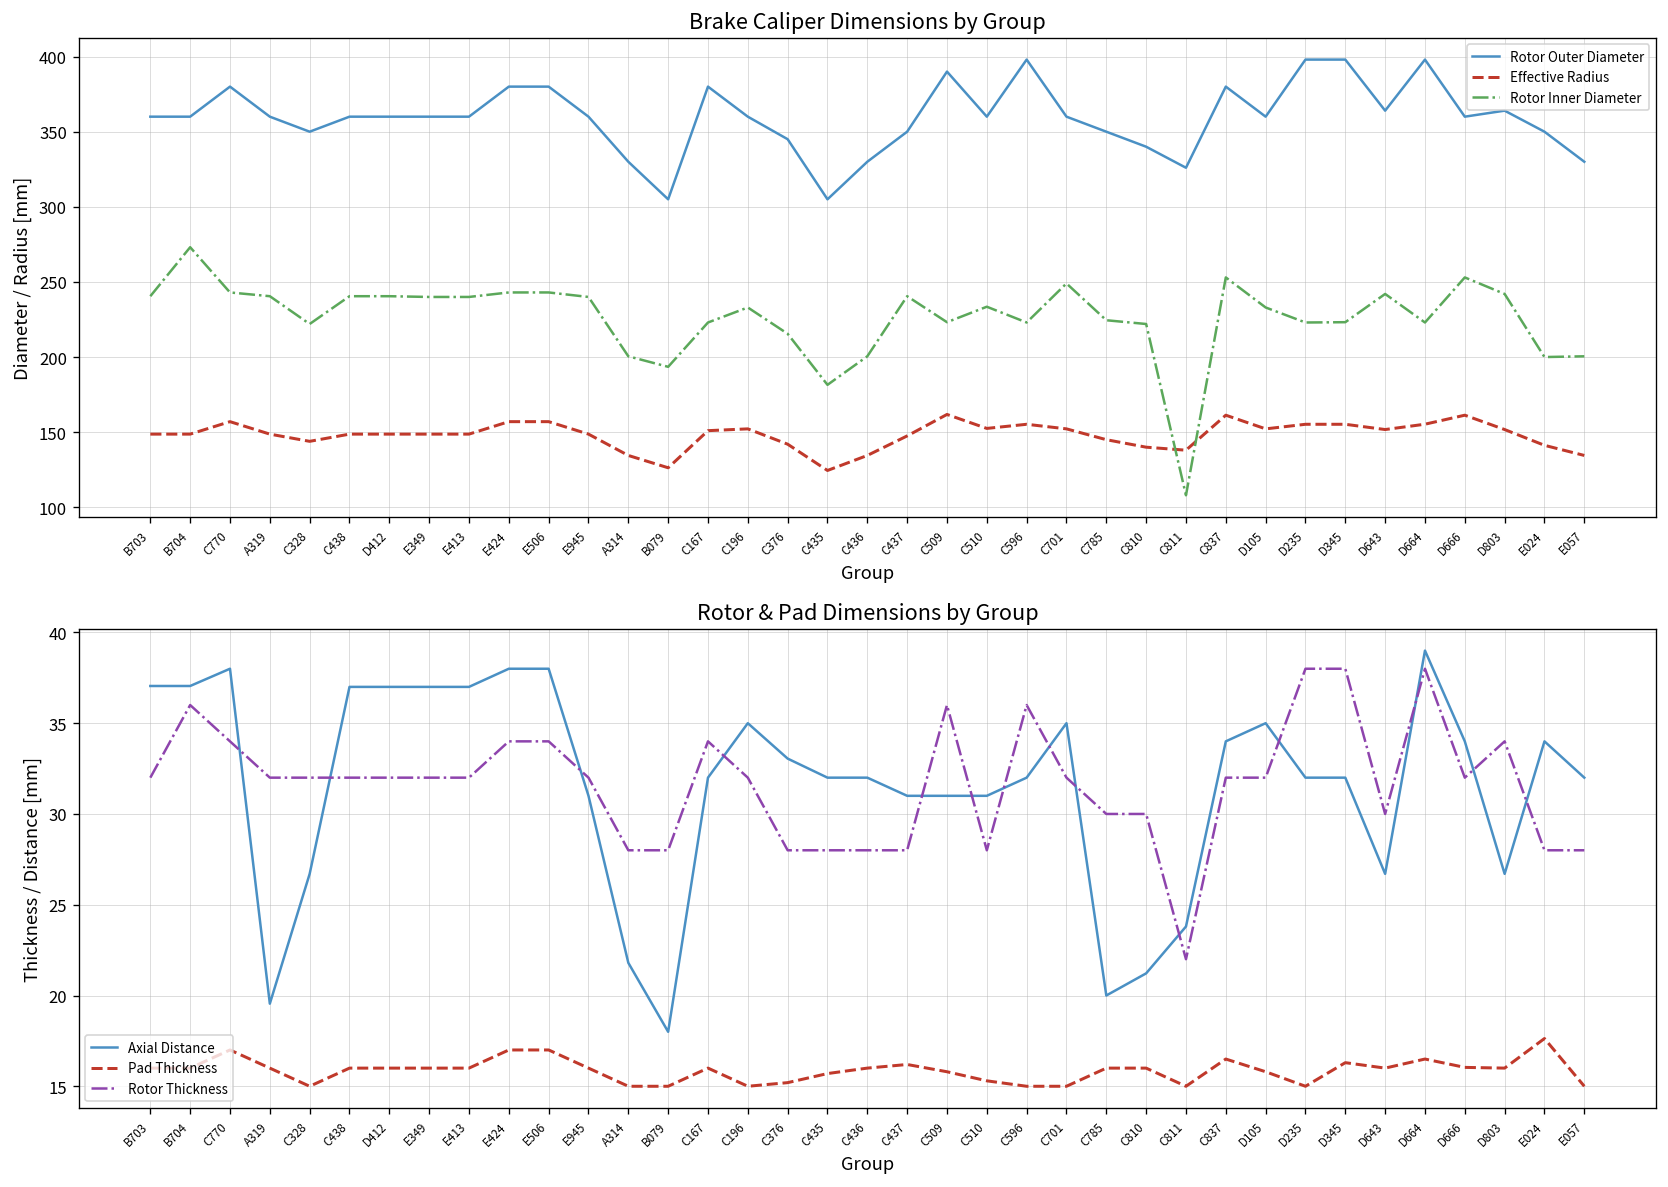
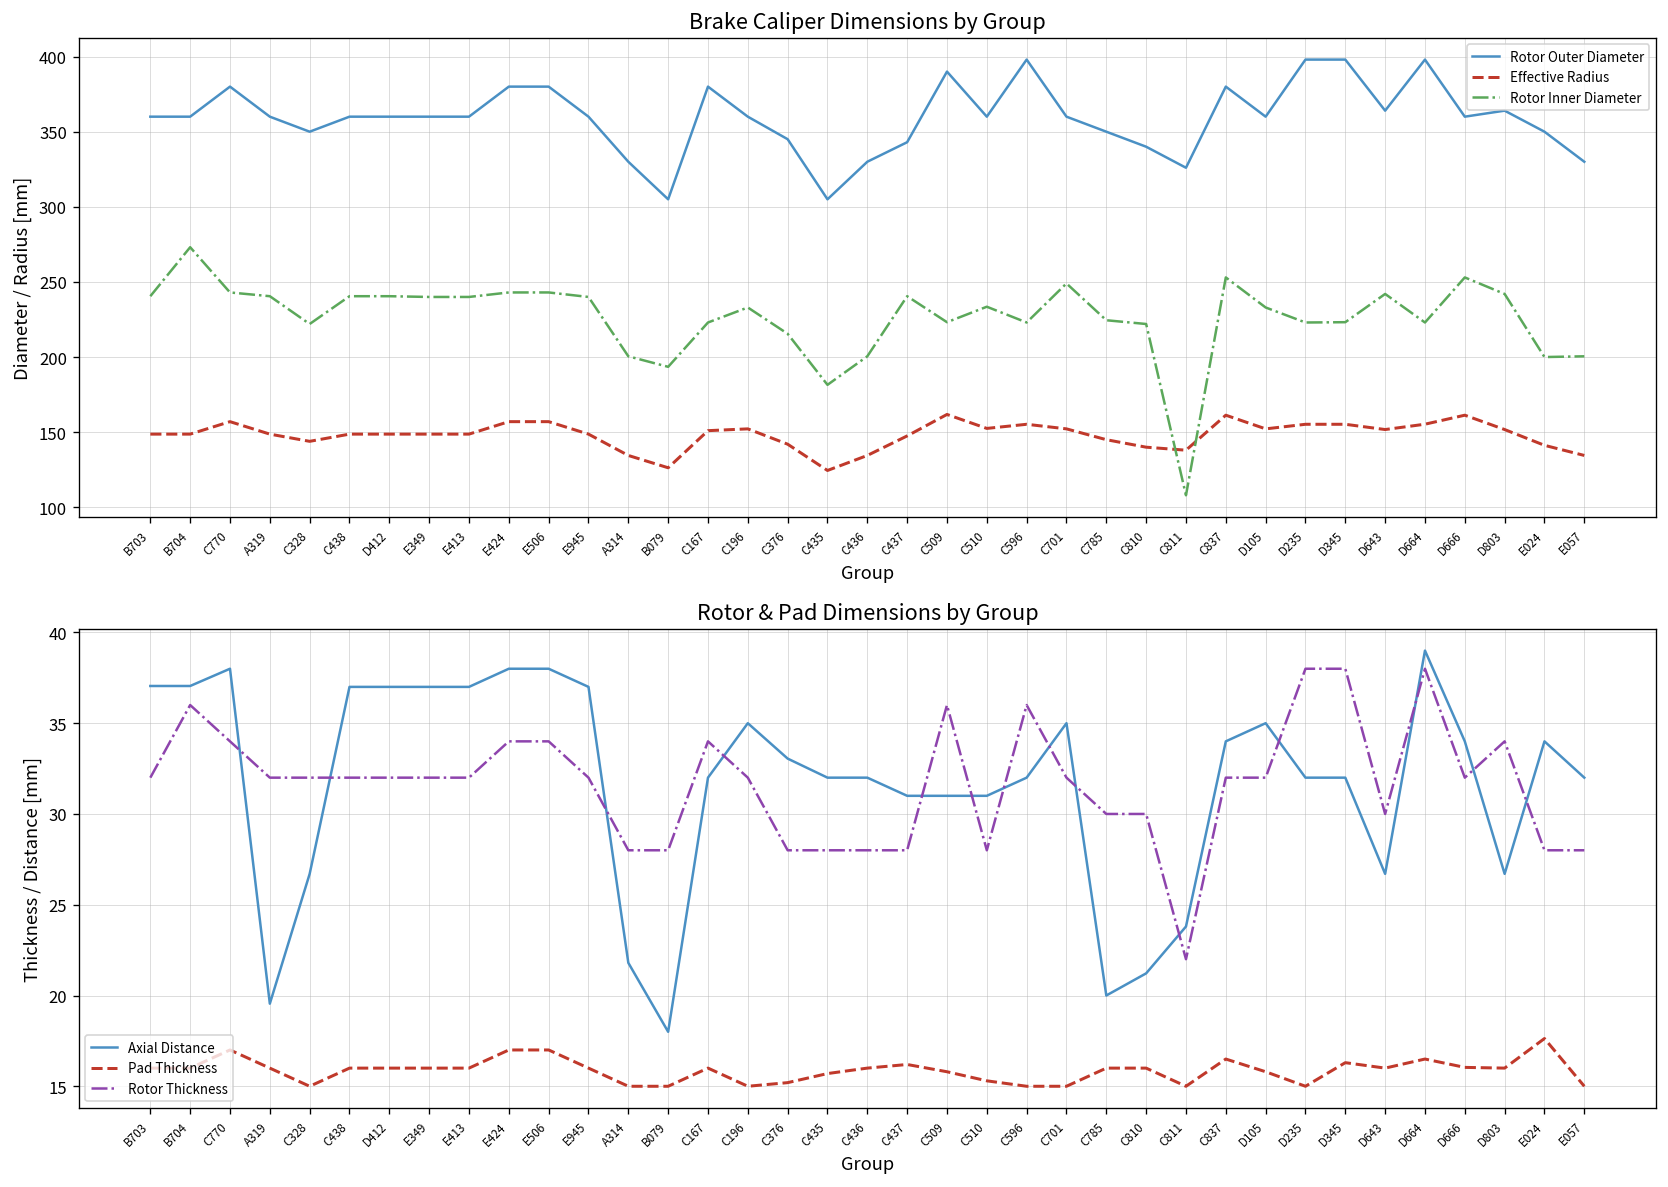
Brake Caliper Dimensions by Group, Rotor Outer Diameter, C437: 350 -> 343
Rotor & Pad Dimensions by Group, Axial Distance, E945: 31 -> 37
